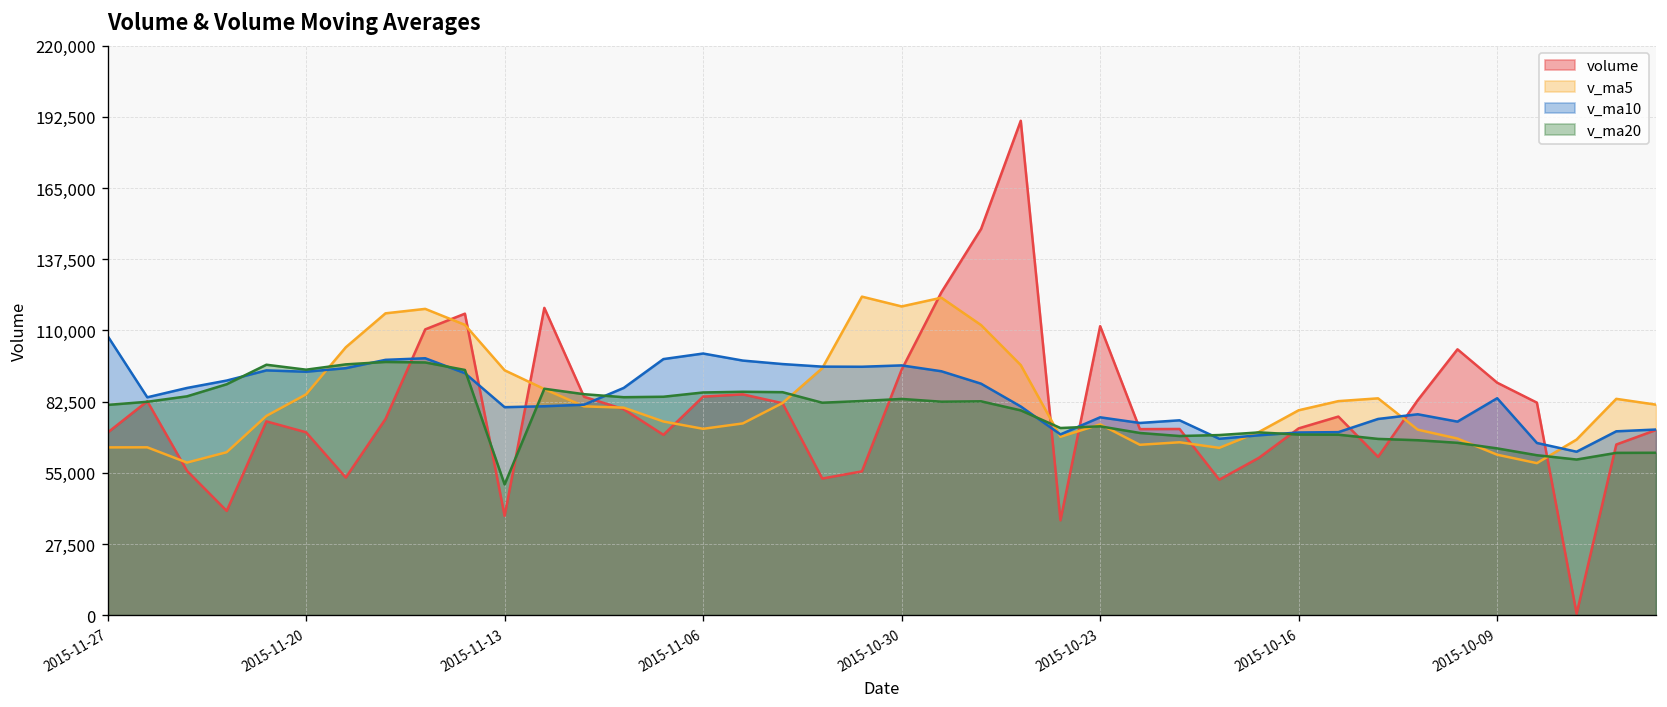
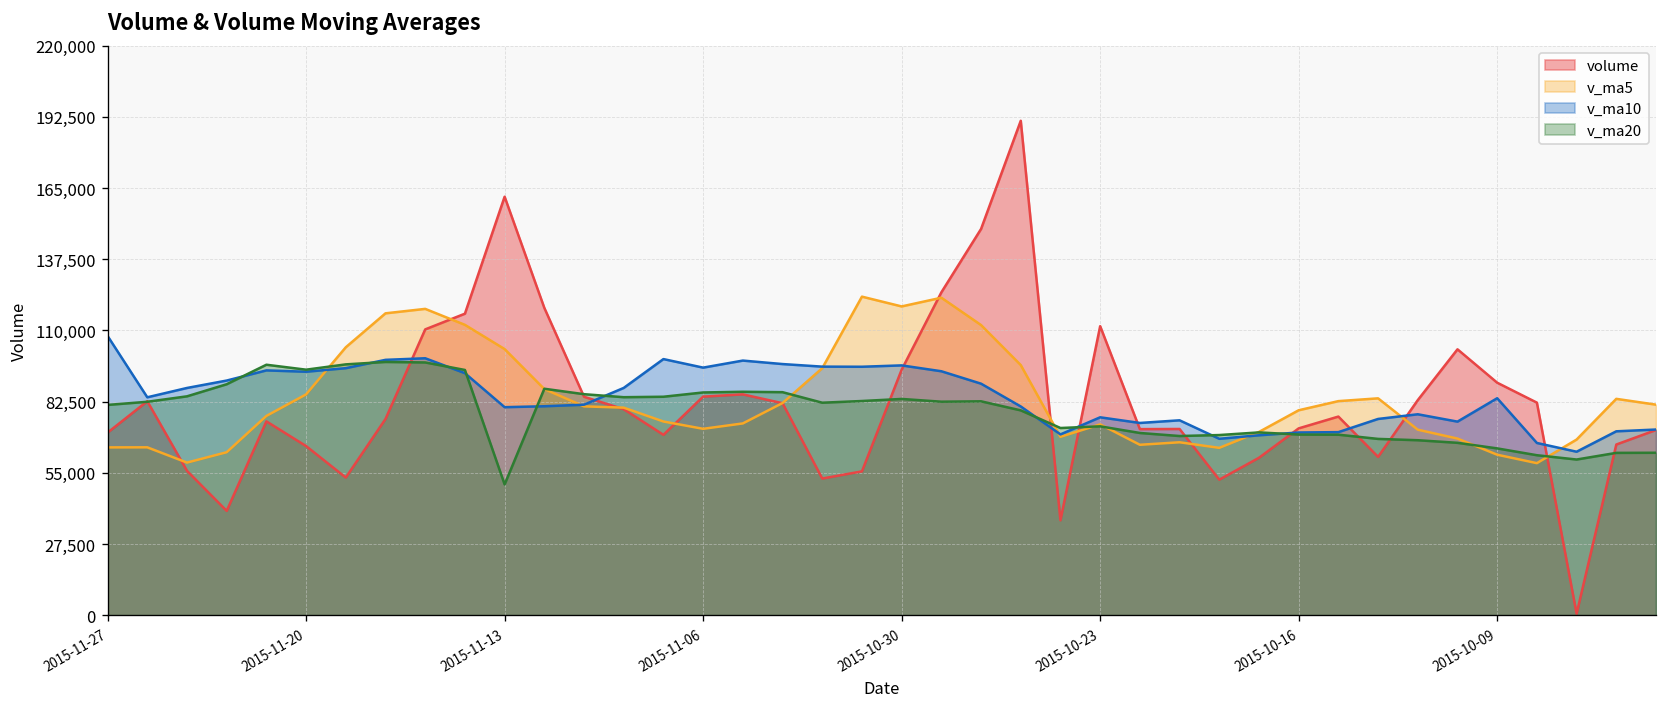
volume, 2015-11-20: 71,000 -> 65,000
volume, 2015-11-13: 38,000 -> 162,000
v_ma5, 2015-11-13: 95,000 -> 103,000
v_ma10, 2015-11-06: 101,000 -> 96,000
